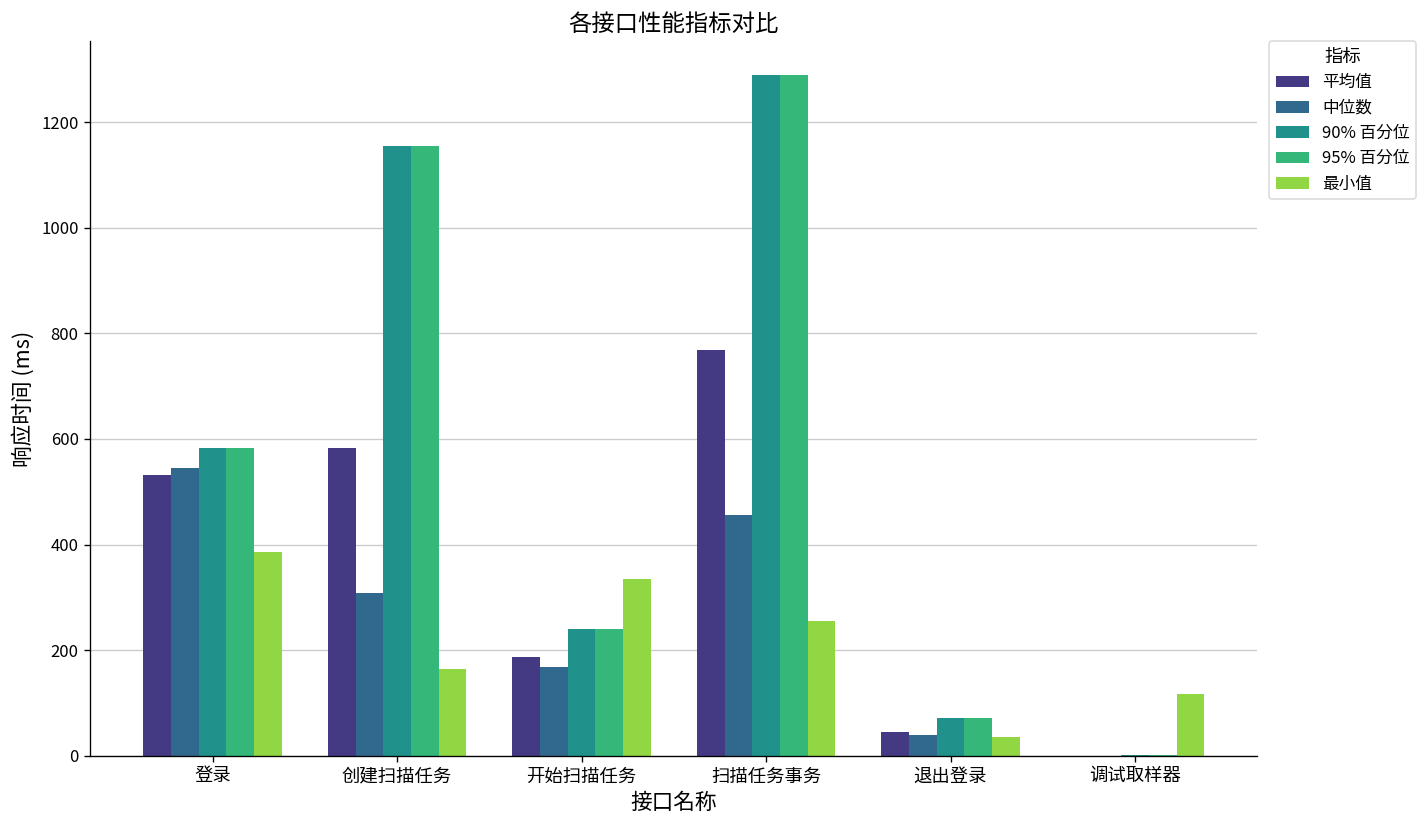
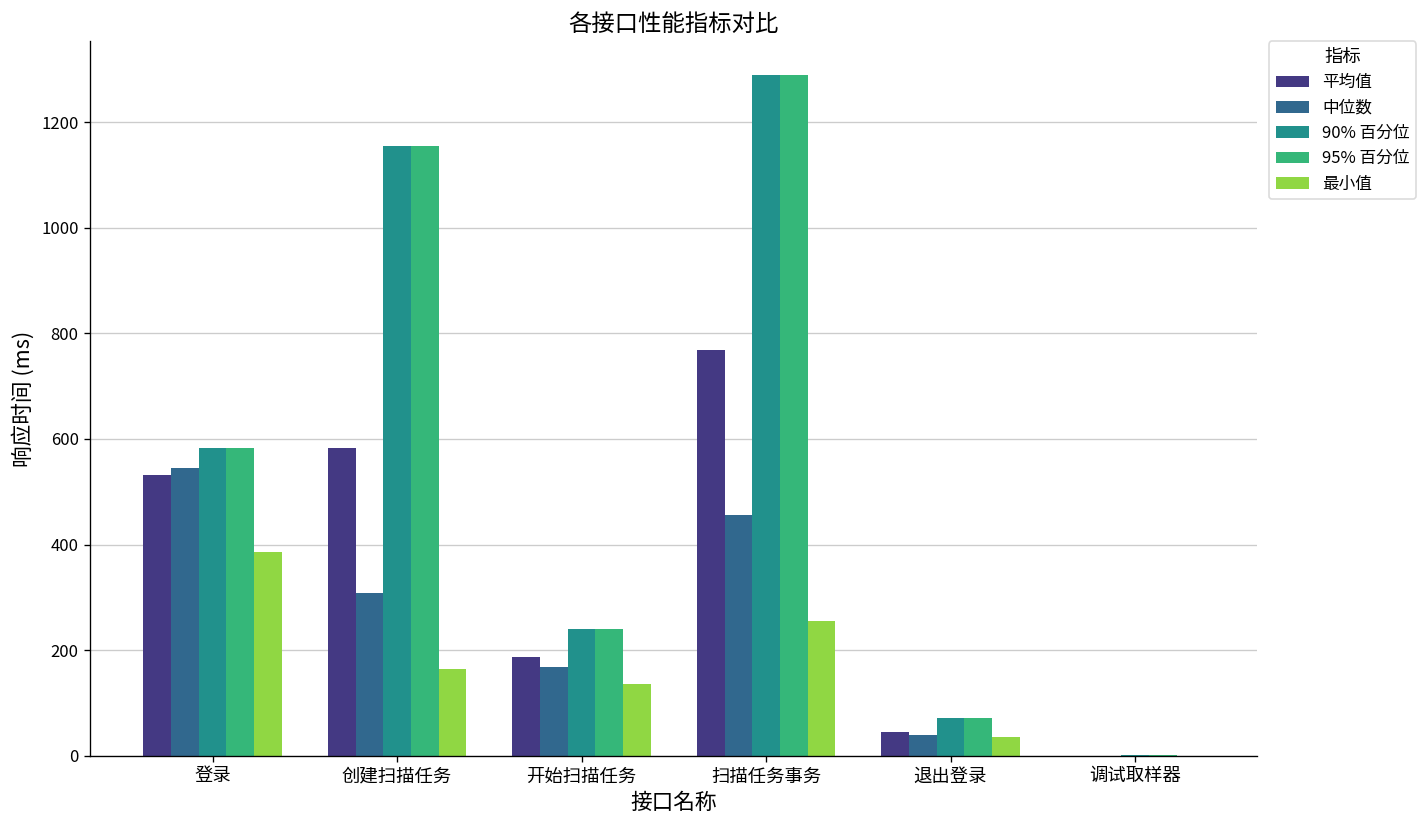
最小值, 开始扫描任务: 330 -> 140
最小值, 调试取样器: 120 -> 0
